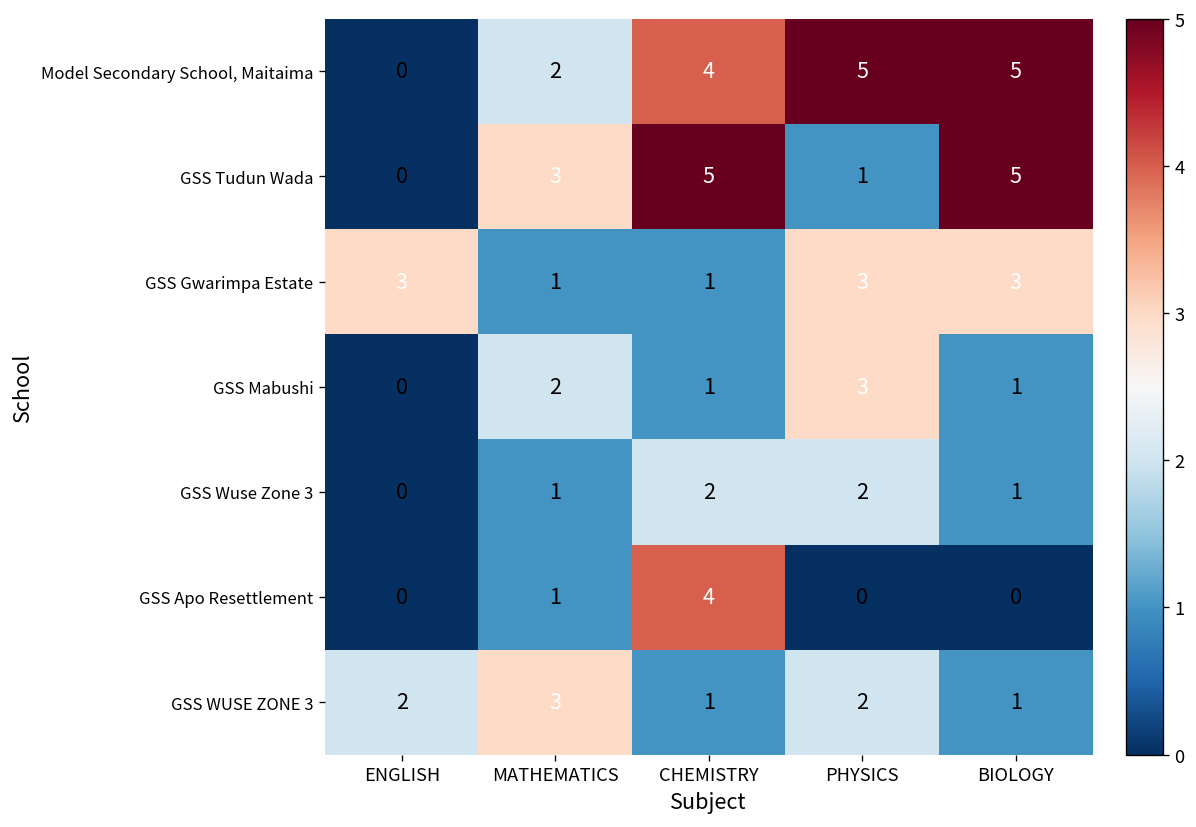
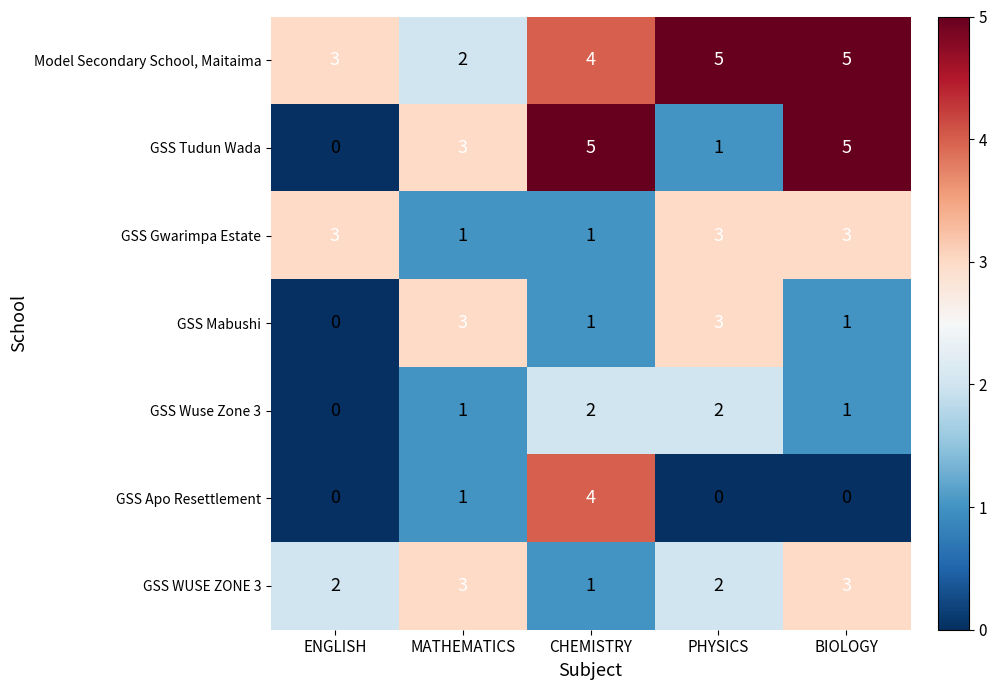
Model Secondary School, Maitaima, ENGLISH: 0 -> 3
GSS Mabushi, MATHEMATICS: 2 -> 3
GSS WUSE ZONE 3, BIOLOGY: 1 -> 3
